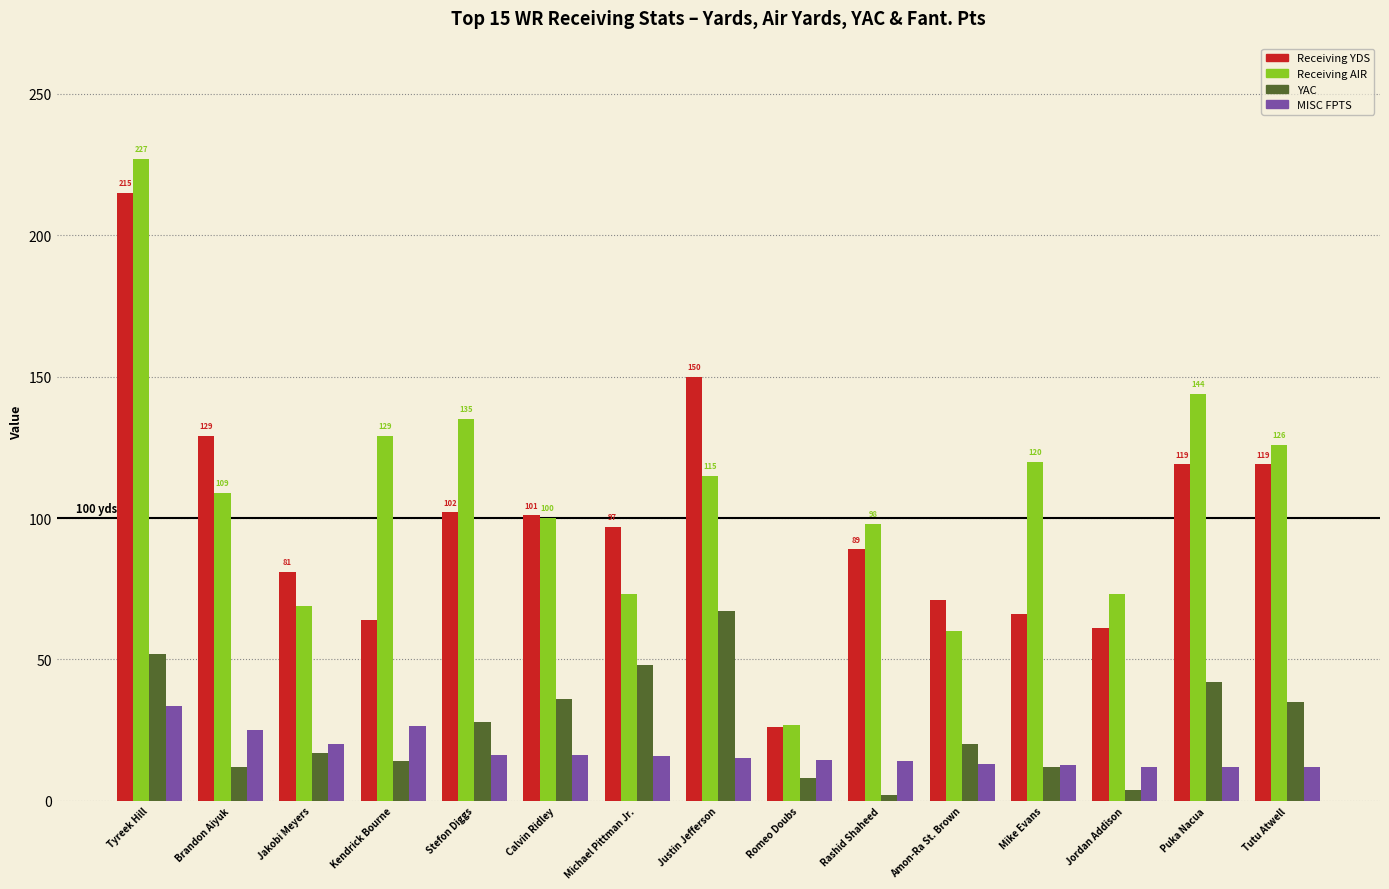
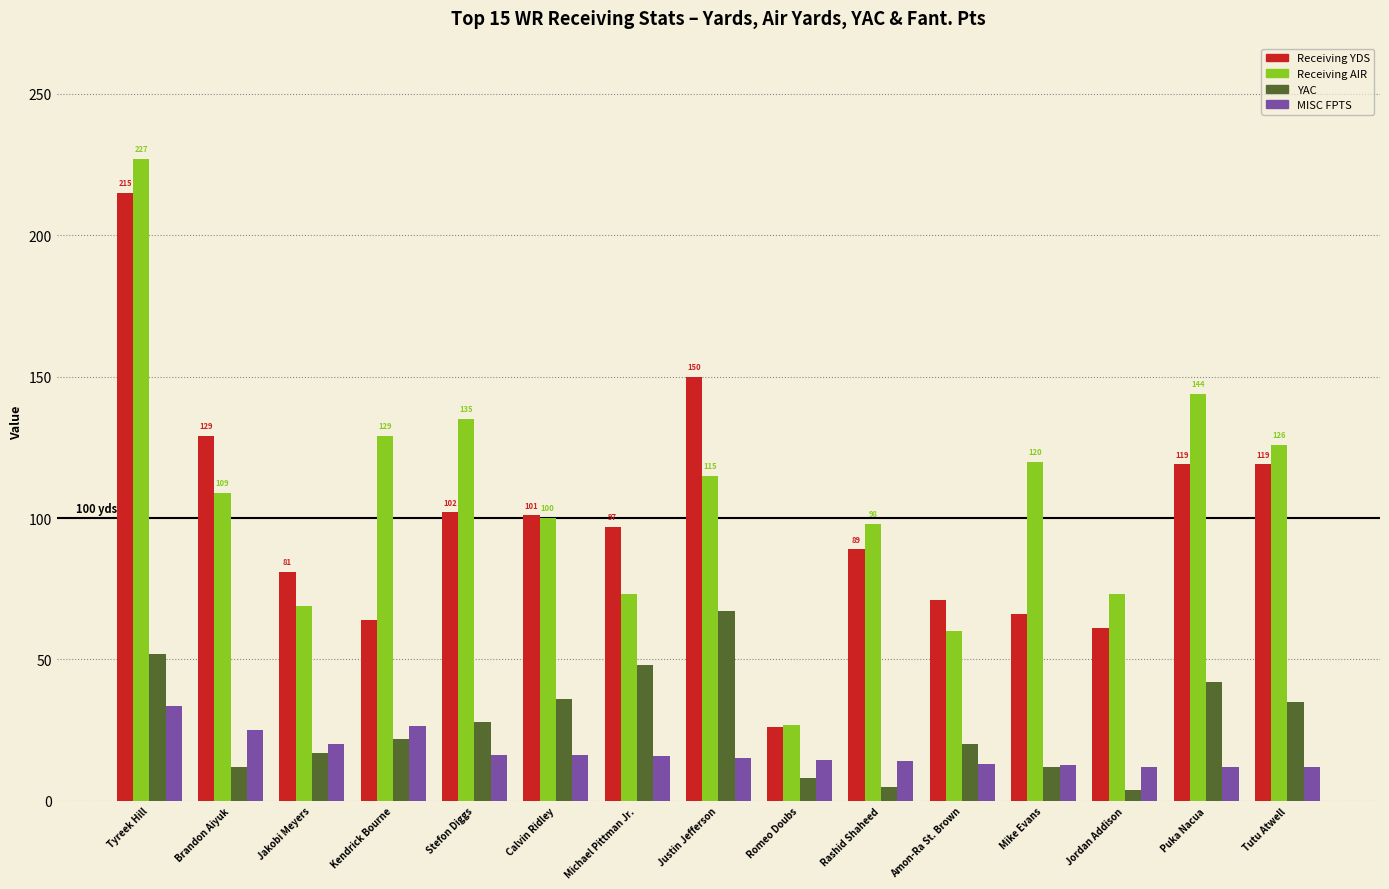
YAC, Kendrick Bourne: 14 -> 22
YAC, Rashid Shaheed: 2 -> 5
